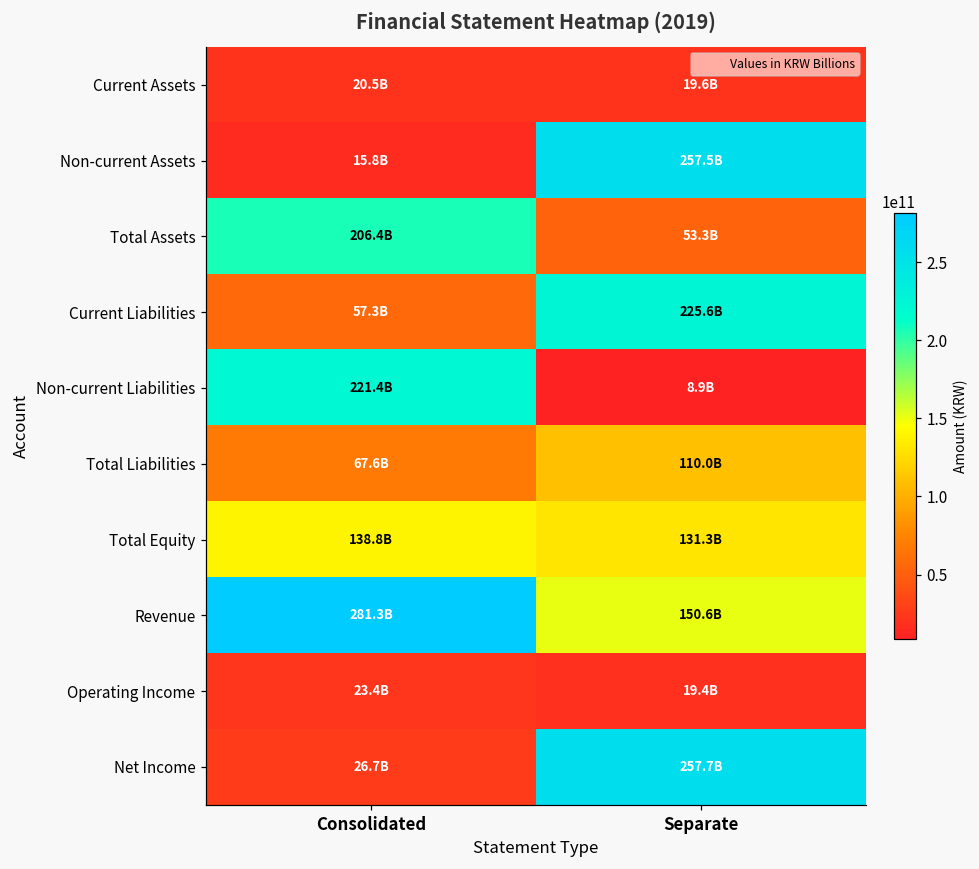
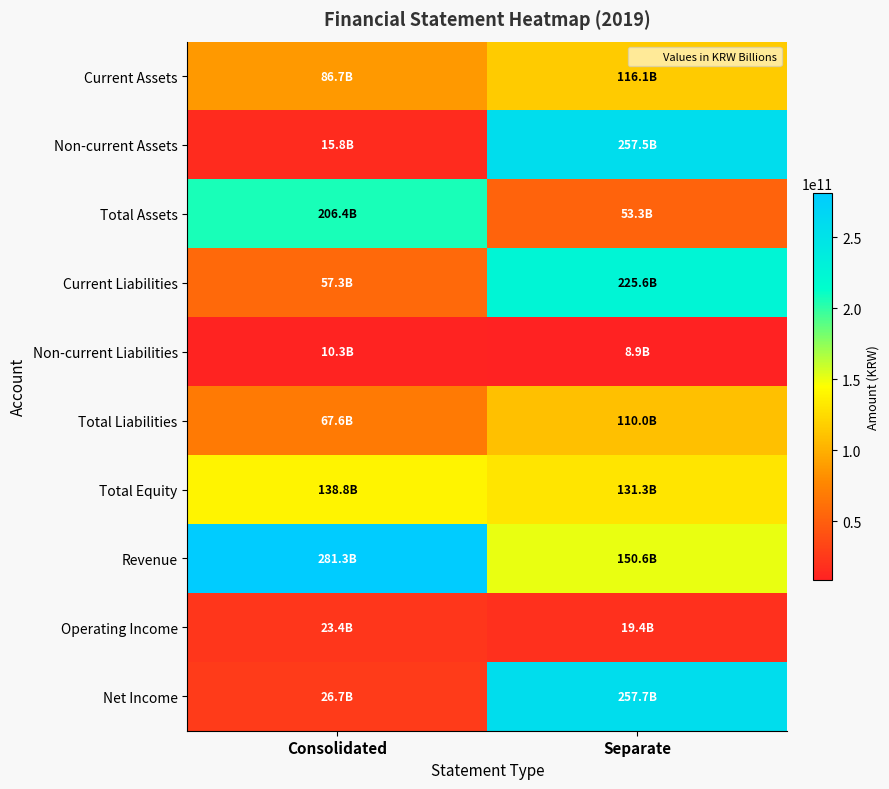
Current Assets, Consolidated: 20.5B -> 86.7B
Current Assets, Separate: 19.6B -> 116.1B
Non-current Liabilities, Consolidated: 221.4B -> 10.3B
